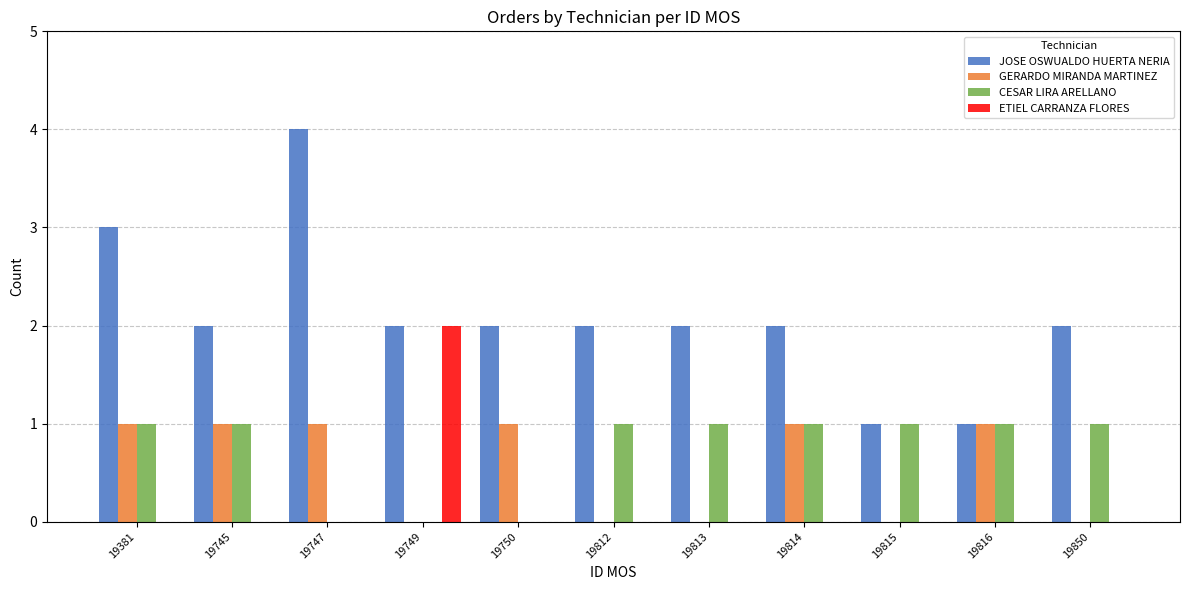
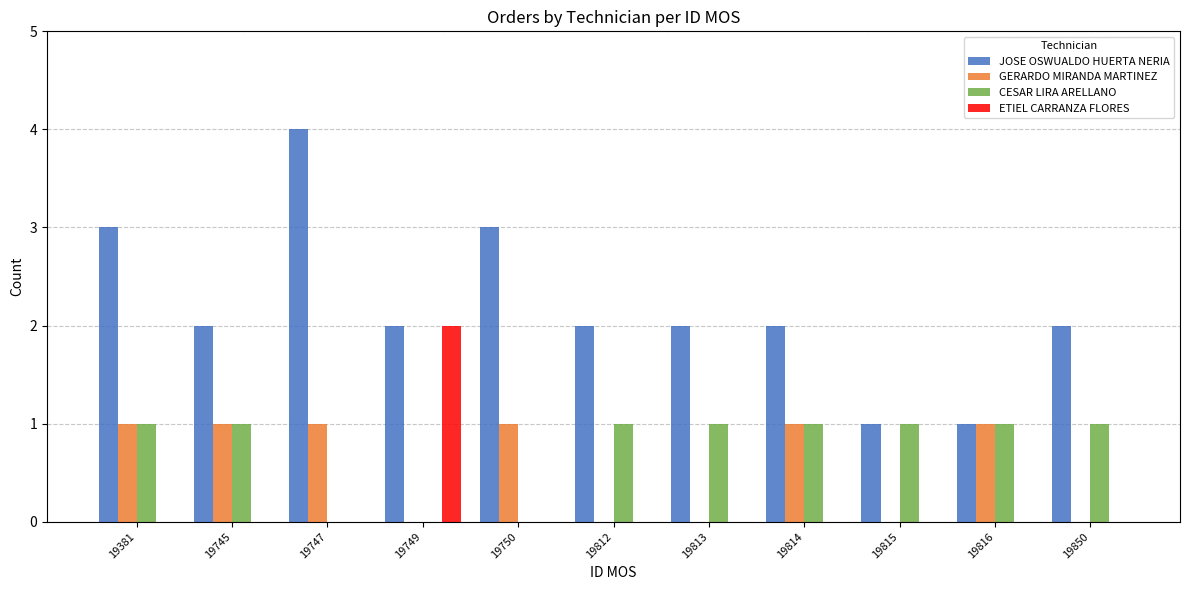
JOSE OSWUALDO HUERTA NERIA, 19750: 2 -> 3
